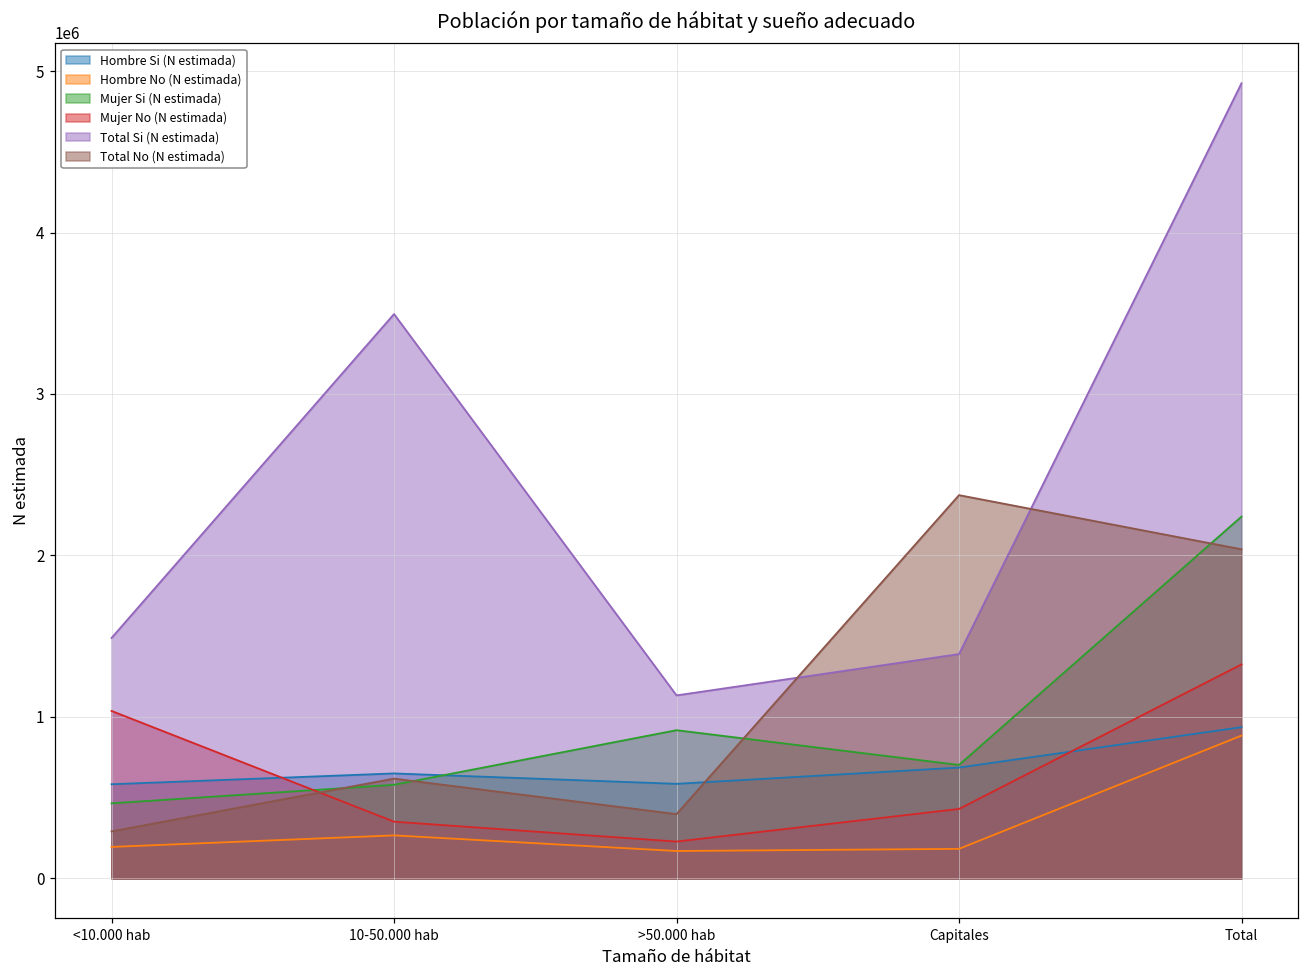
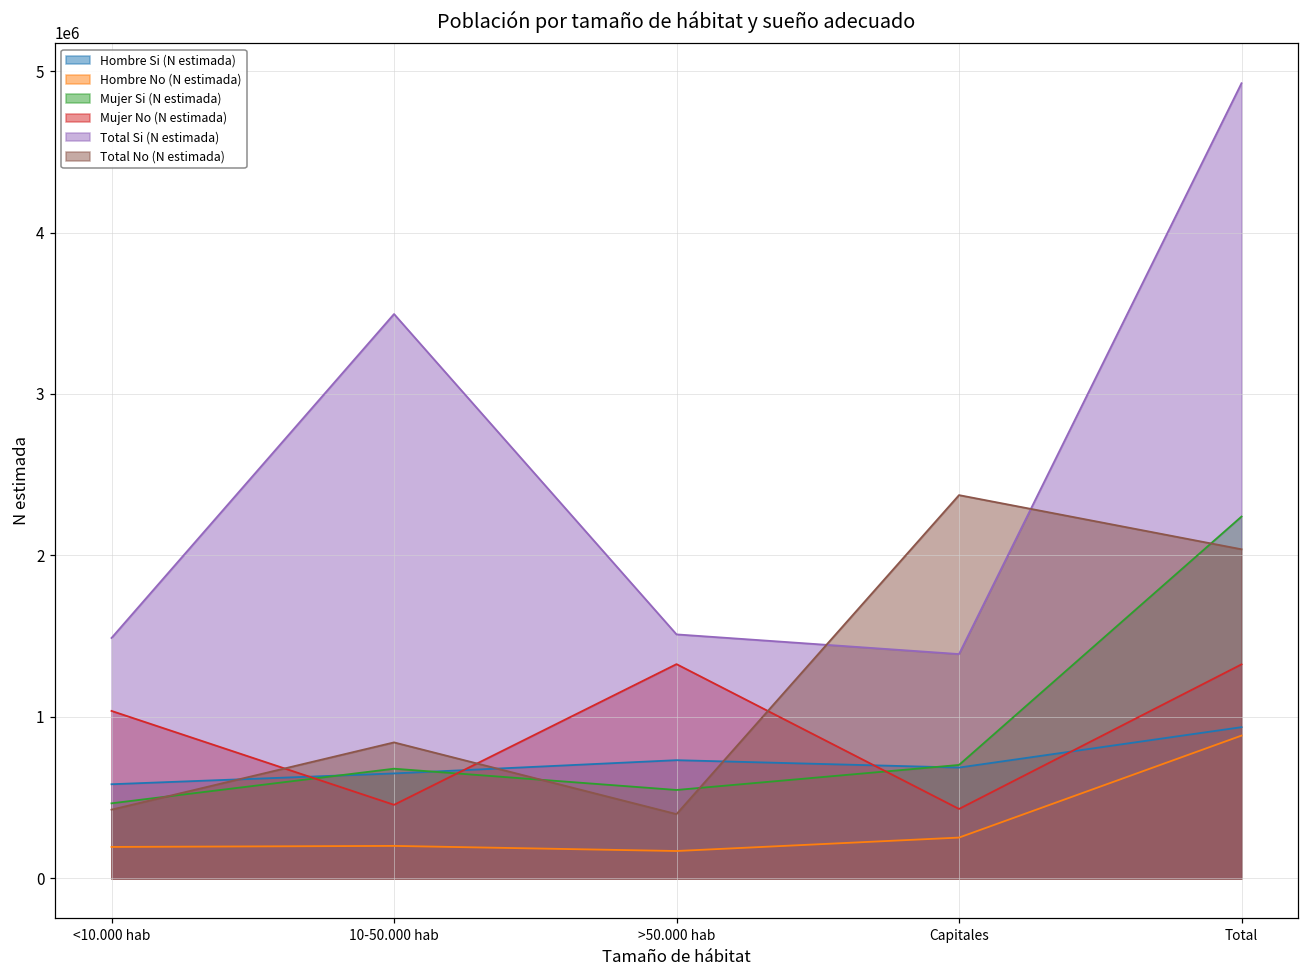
Total No (N estimada), <10.000 hab: 290000 -> 430000
Hombre No (N estimada), 10-50.000 hab: 270000 -> 200000
Mujer Si (N estimada), 10-50.000 hab: 580000 -> 680000
Mujer No (N estimada), 10-50.000 hab: 350000 -> 460000
Total No (N estimada), 10-50.000 hab: 620000 -> 840000
Hombre Si (N estimada), >50.000 hab: 590000 -> 730000
Mujer Si (N estimada), >50.000 hab: 920000 -> 550000
Mujer No (N estimada), >50.000 hab: 230000 -> 1330000
Total Si (N estimada), >50.000 hab: 1130000 -> 1510000
Hombre No (N estimada), Capitales: 180000 -> 250000
